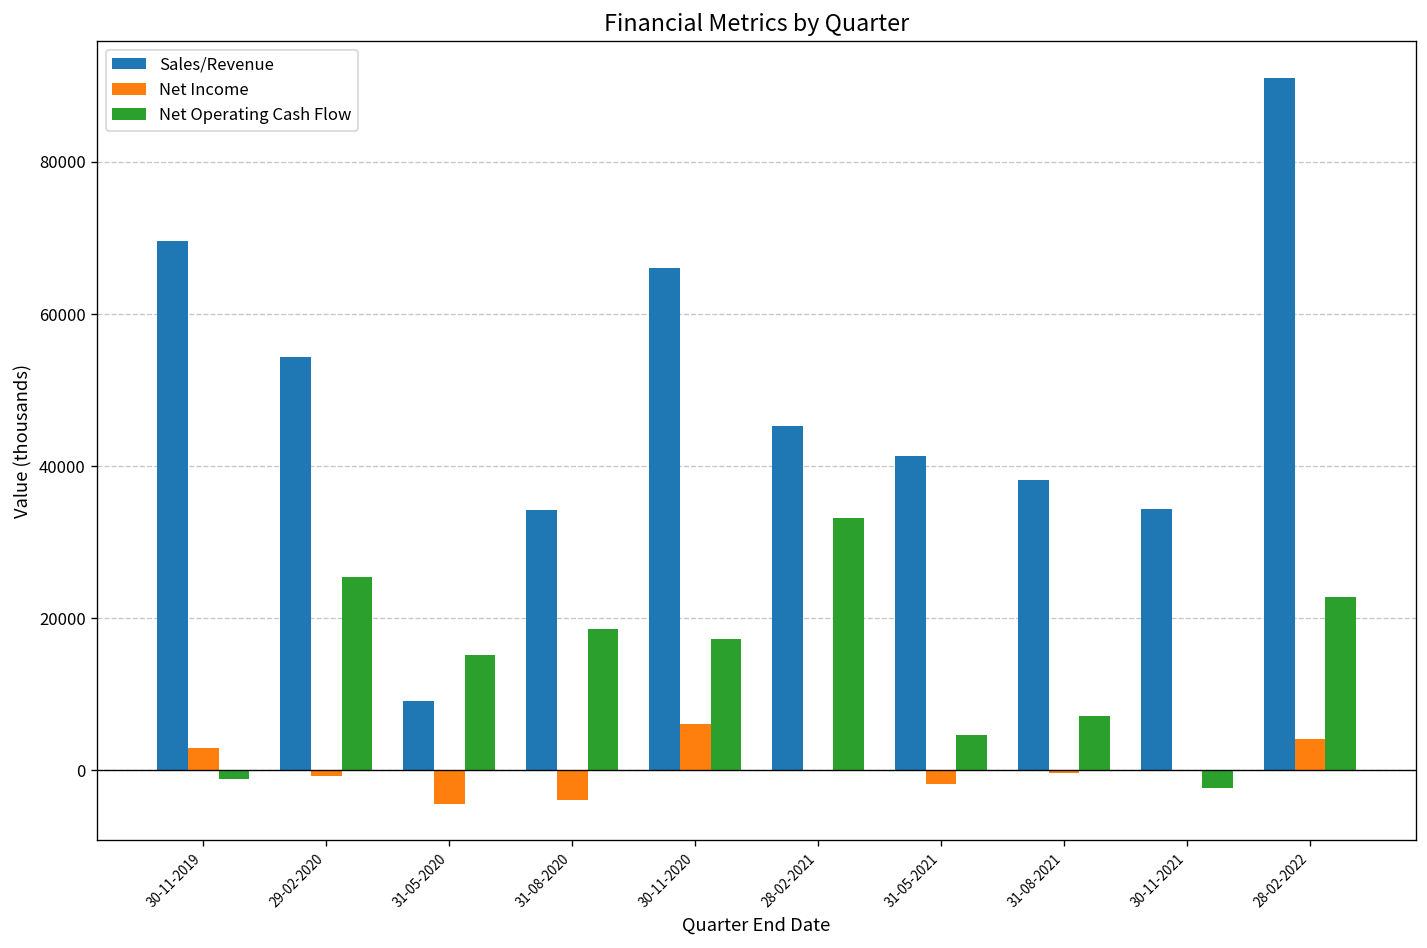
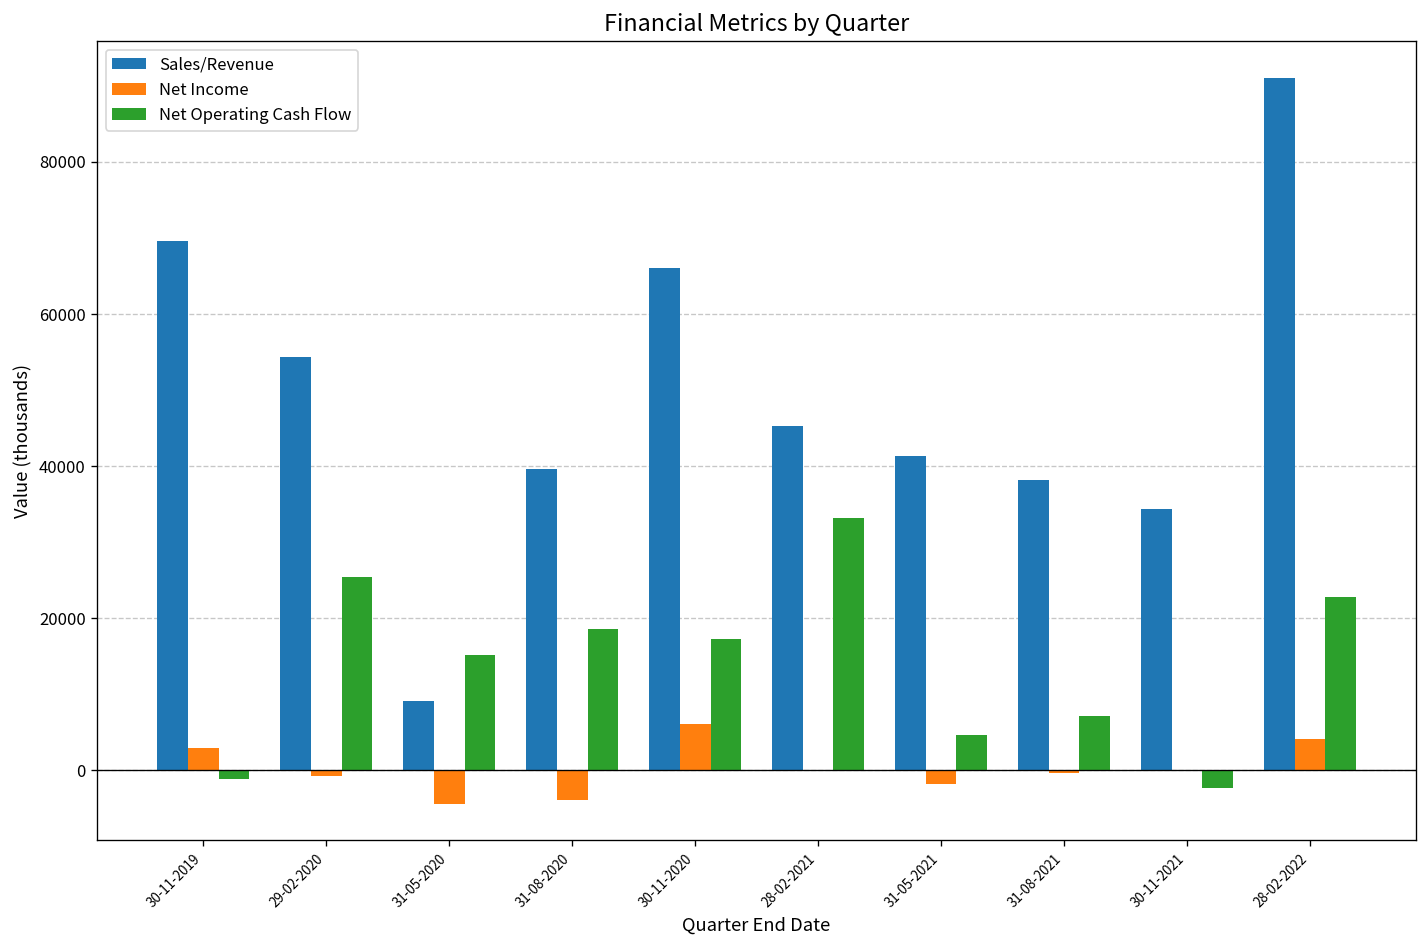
Sales/Revenue, 31-08-2020: 34000 -> 40000
